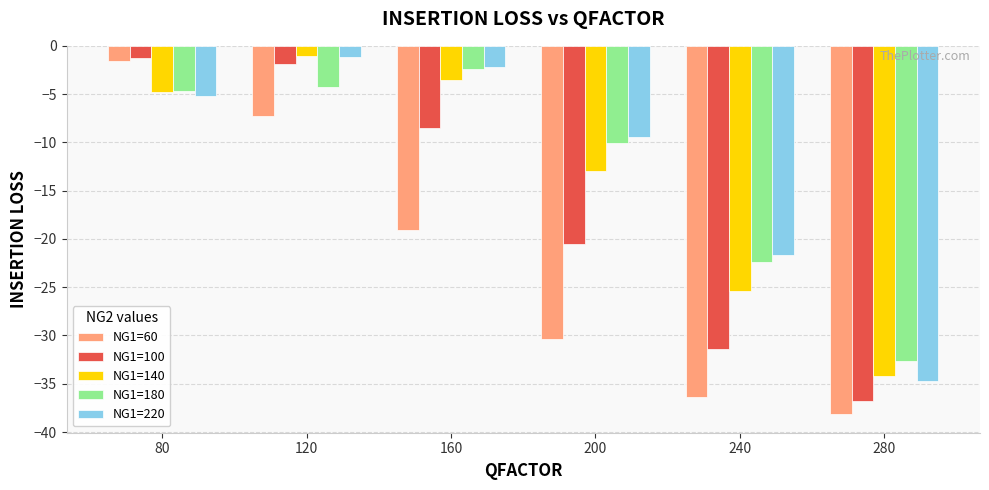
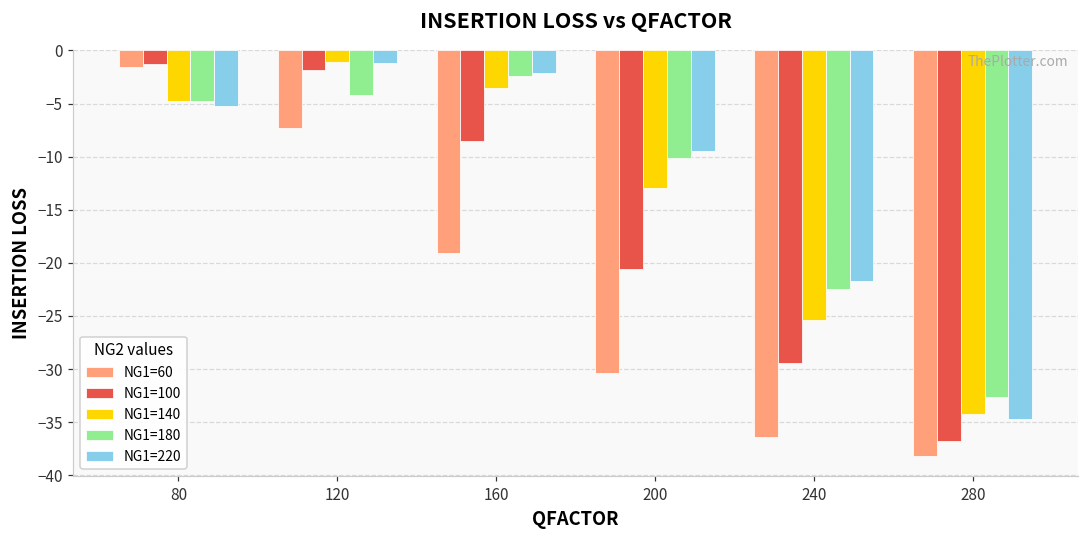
NG1=100, 240: -31 -> -29
